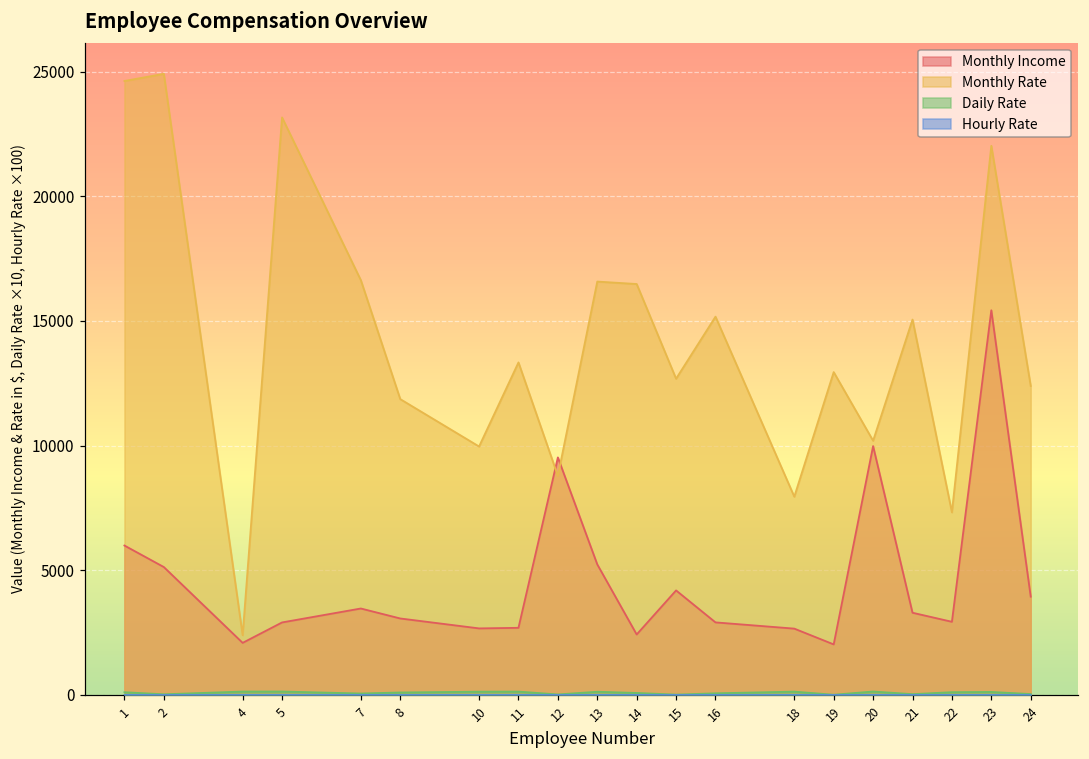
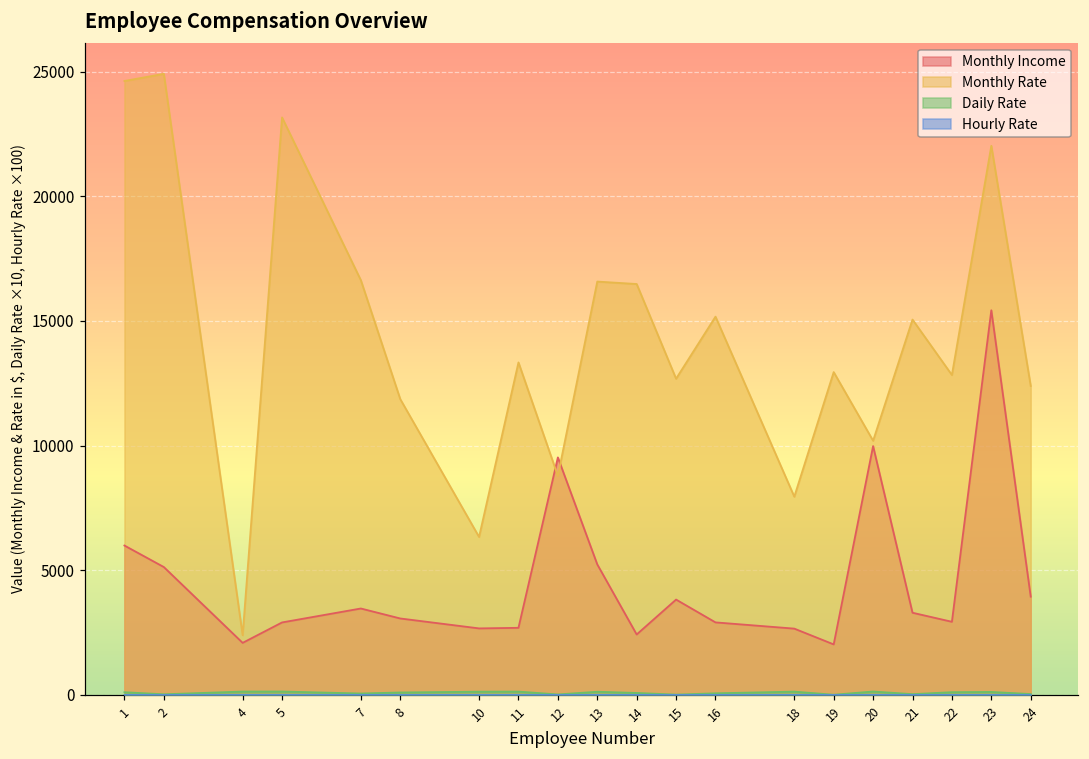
Monthly Rate, 10: 10000 -> 6300
Monthly Income, 15: 4200 -> 3800
Monthly Rate, 22: 7300 -> 12800
